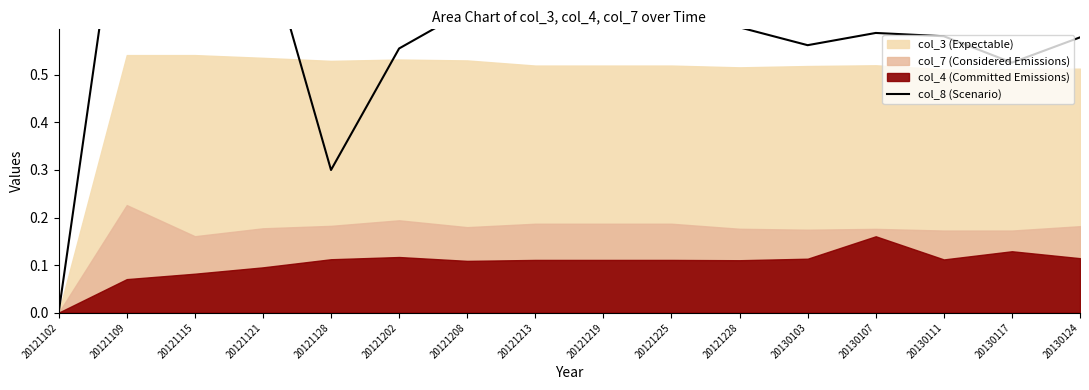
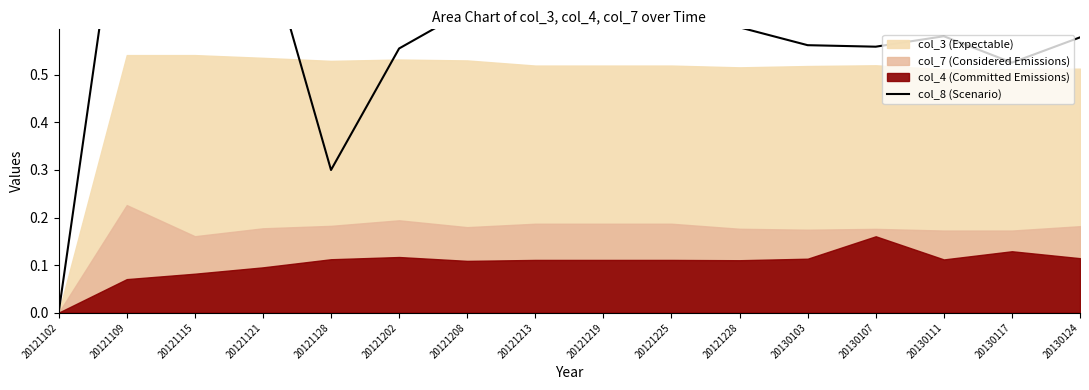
col_8 (Scenario), 20130107: 0.59 -> 0.56
